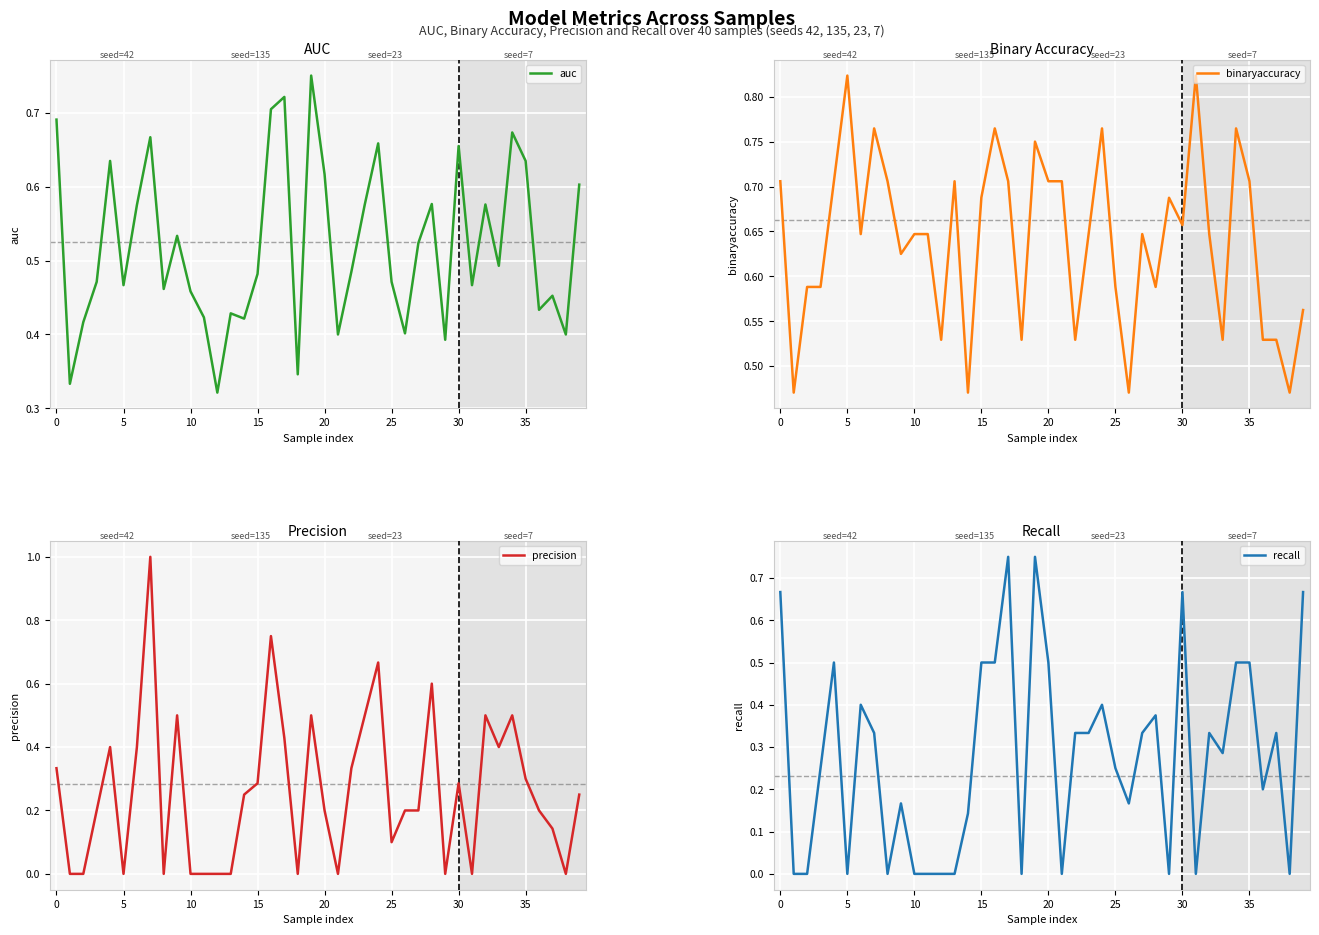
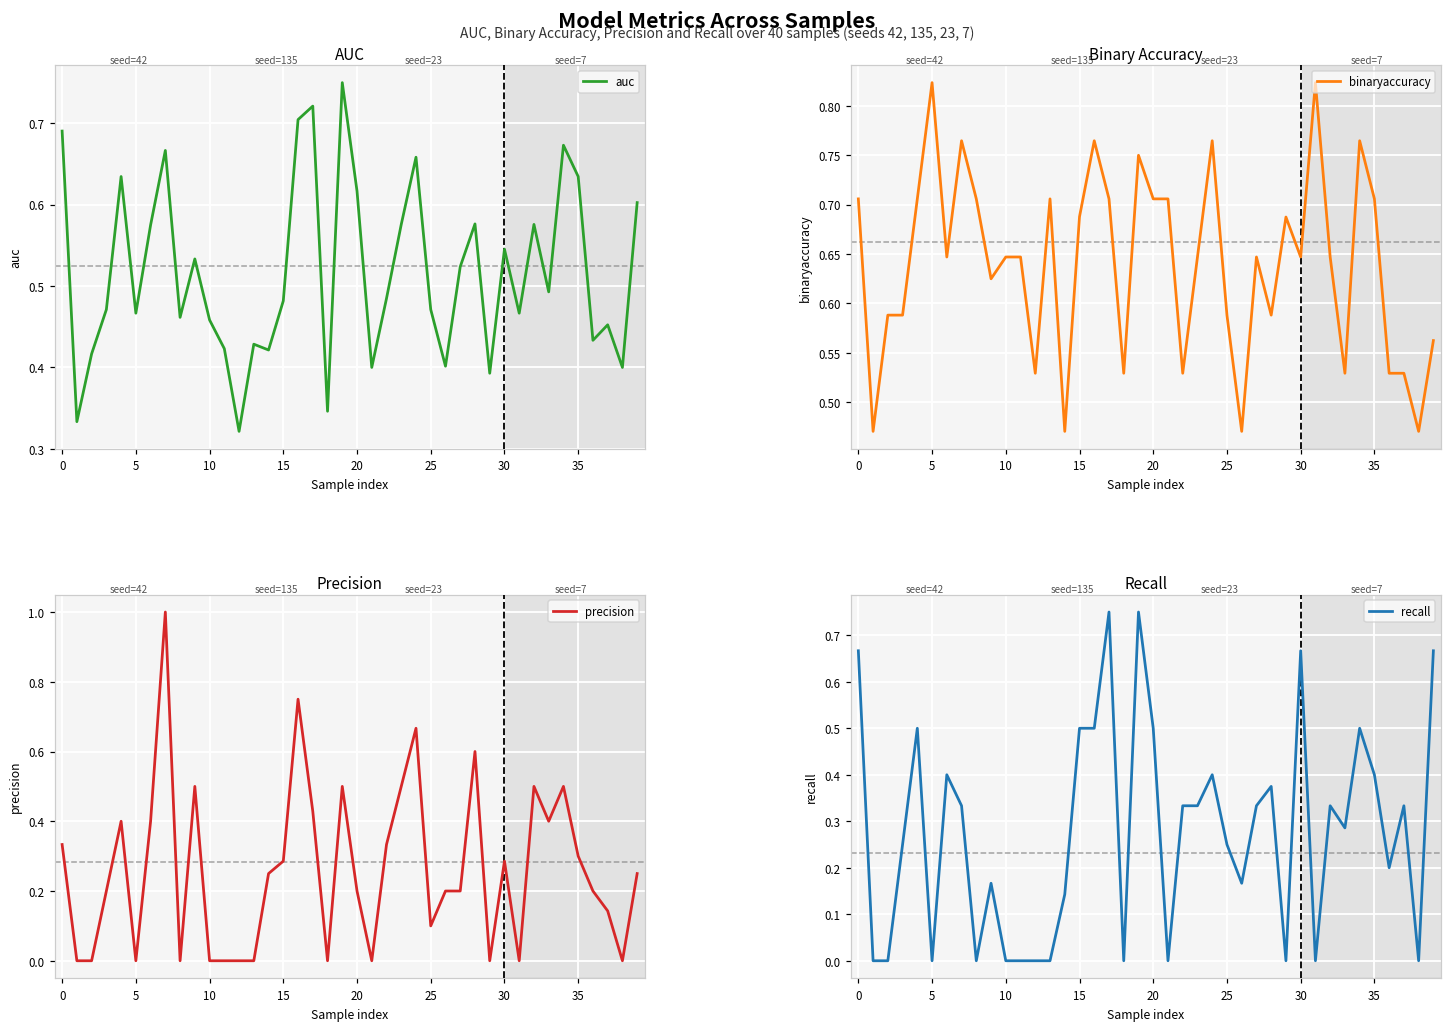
AUC, 30: 0.65 -> 0.55
Binary Accuracy, 30: 0.66 -> 0.65
Recall, 35: 0.5 -> 0.4
